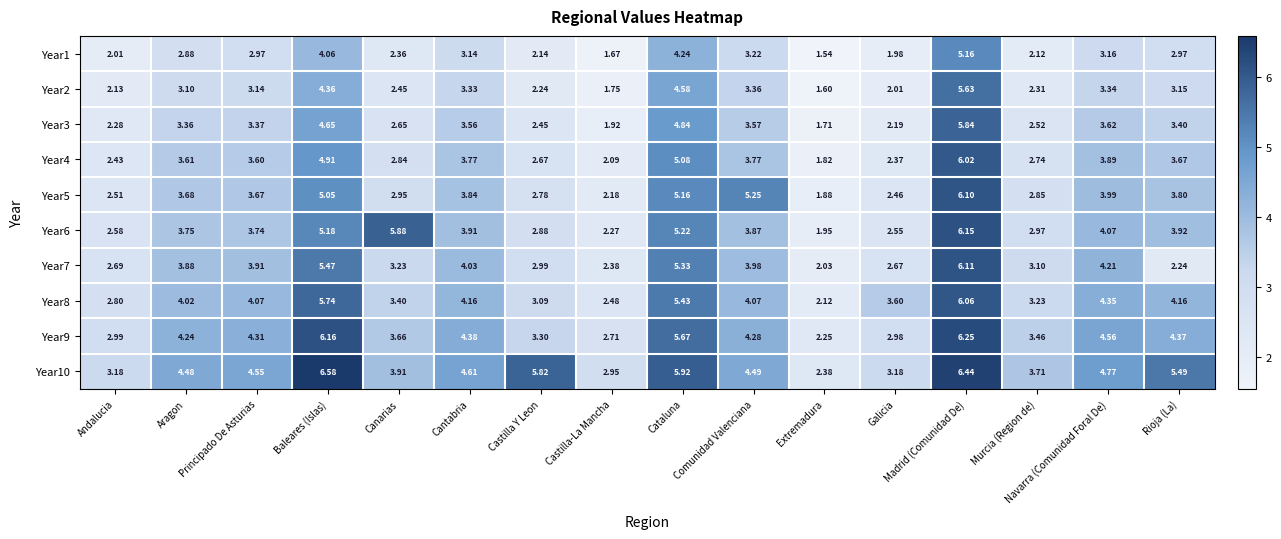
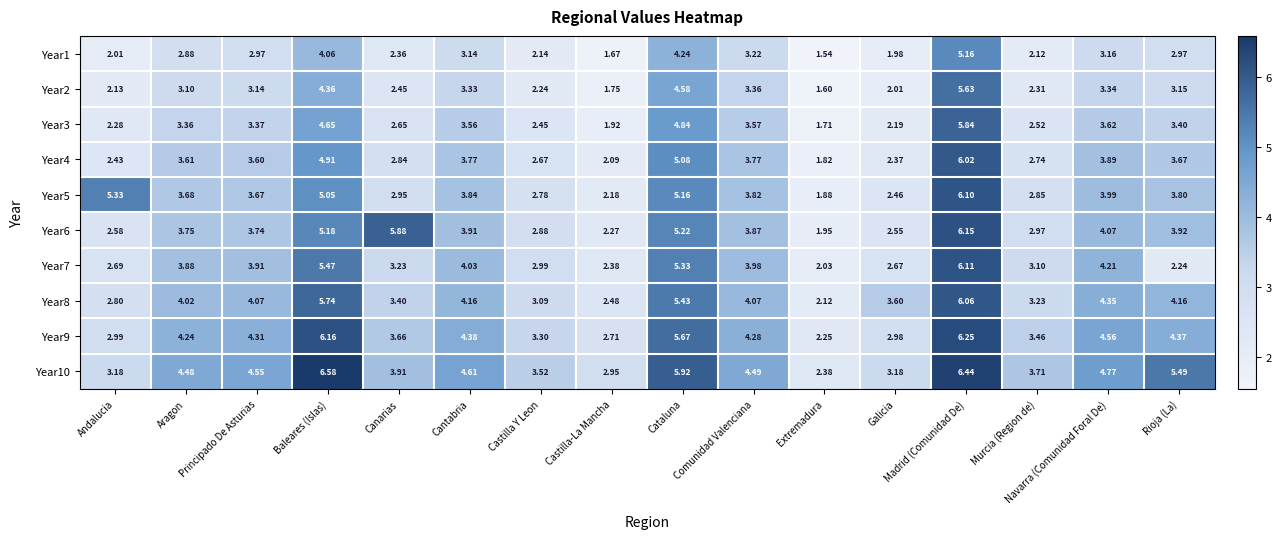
Year5, Andalucia: 2.51 -> 5.33
Year5, Comunidad Valenciana: 5.25 -> 3.82
Year10, Castilla Y Leon: 5.82 -> 3.52
